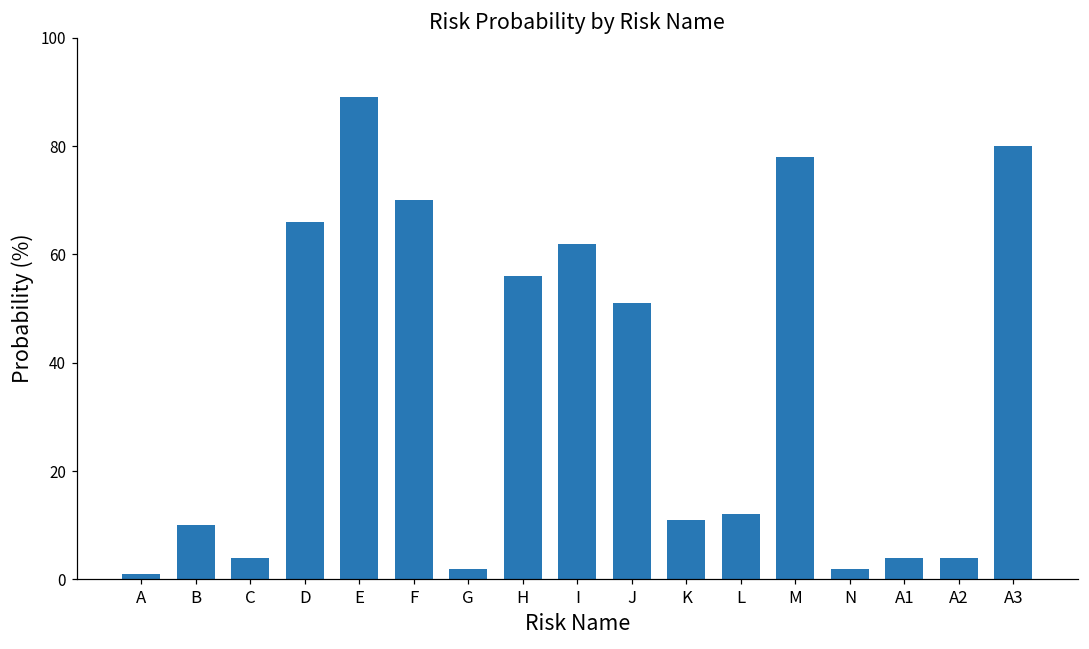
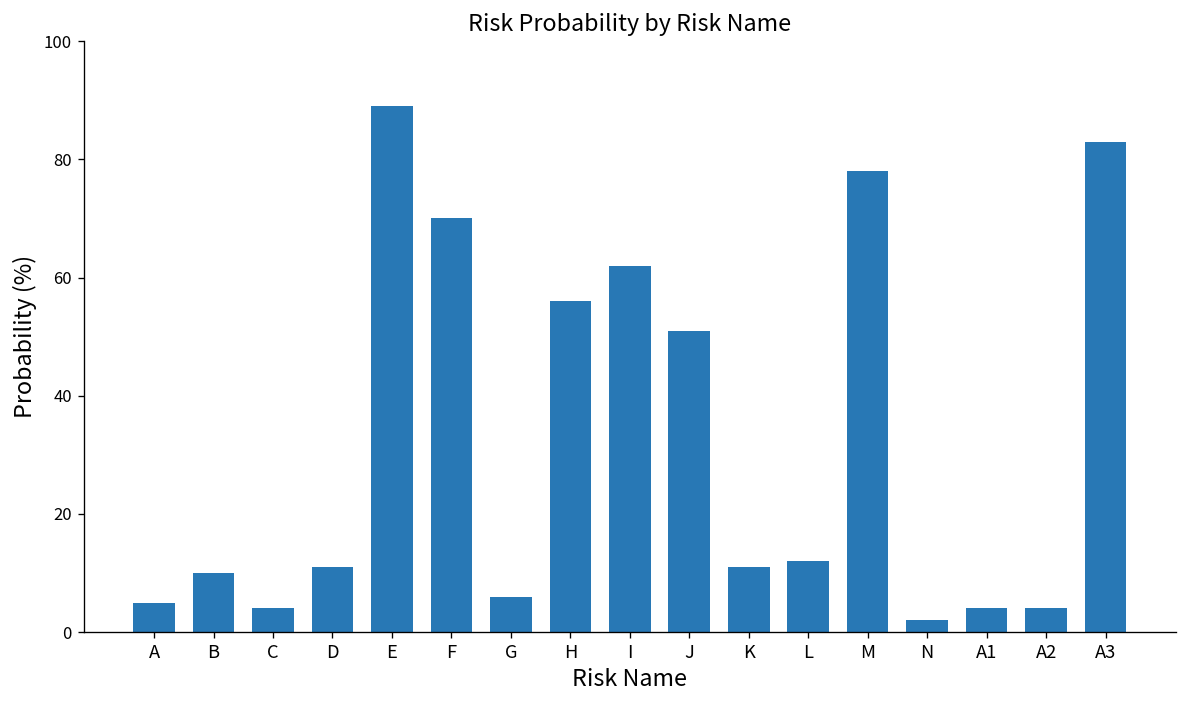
A: 1 -> 5
D: 66 -> 11
G: 2 -> 6
A3: 80 -> 83
